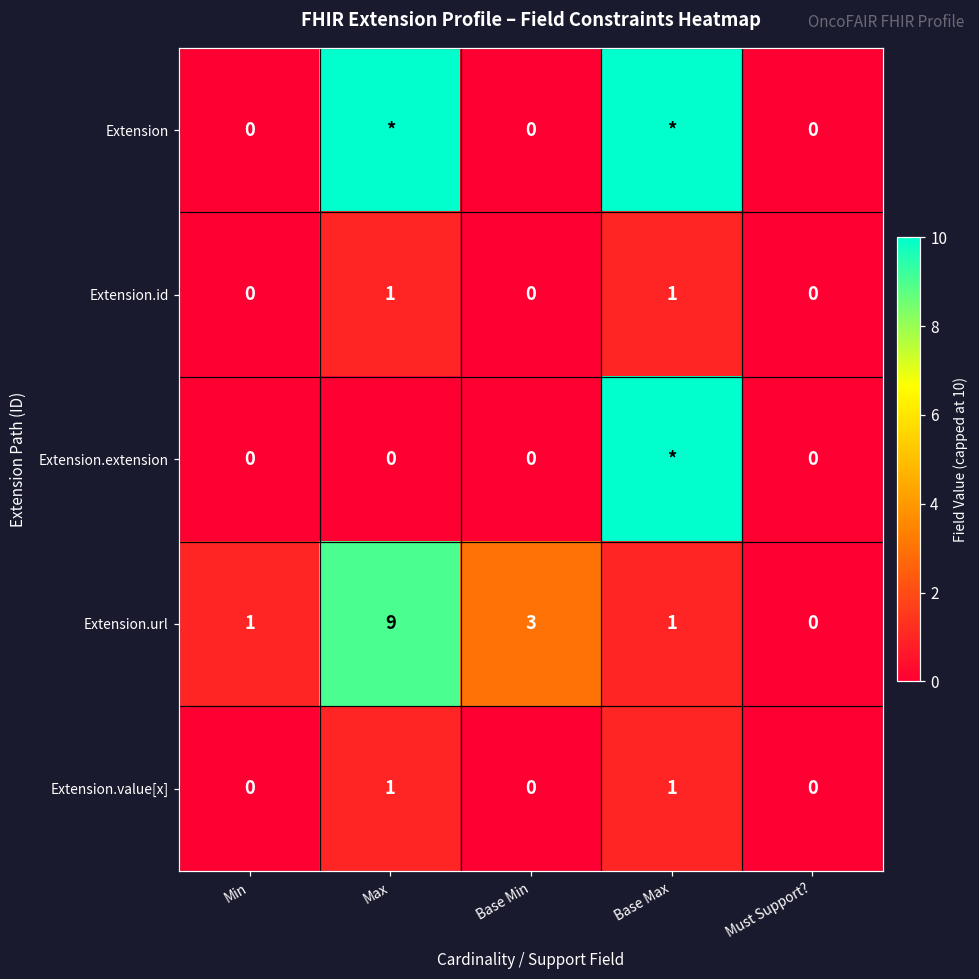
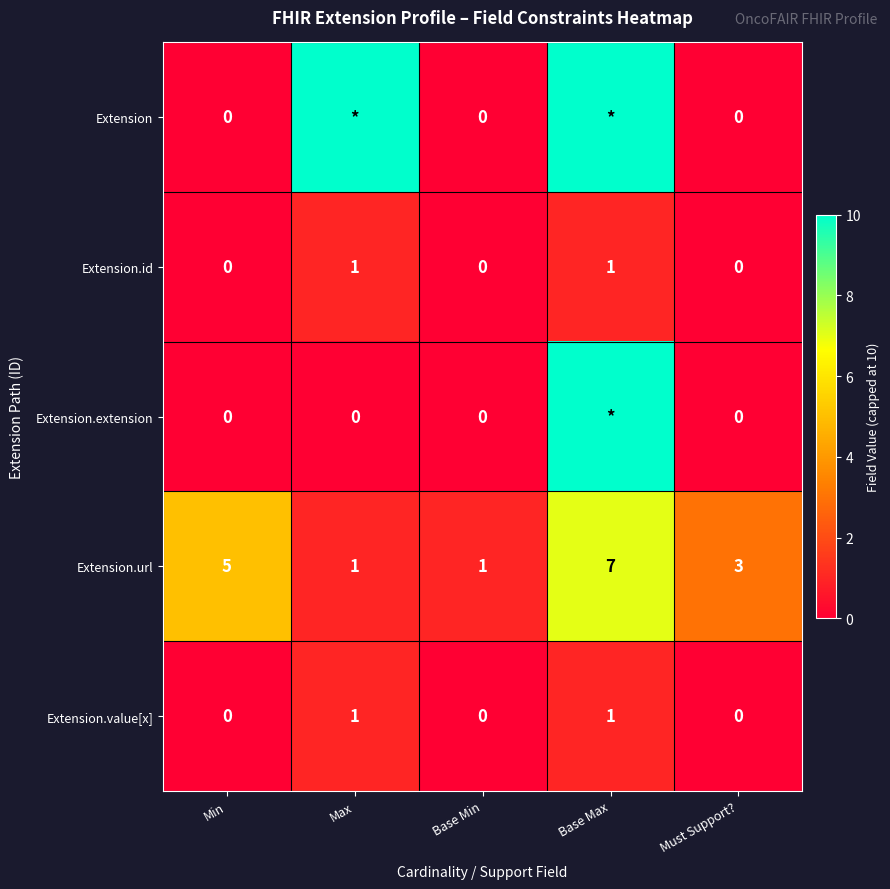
Extension.url, Min: 1 -> 5
Extension.url, Max: 9 -> 1
Extension.url, Base Min: 3 -> 1
Extension.url, Base Max: 1 -> 7
Extension.url, Must Support?: 0 -> 3
